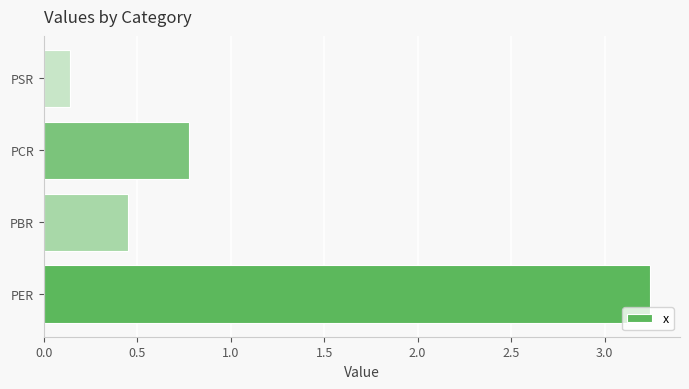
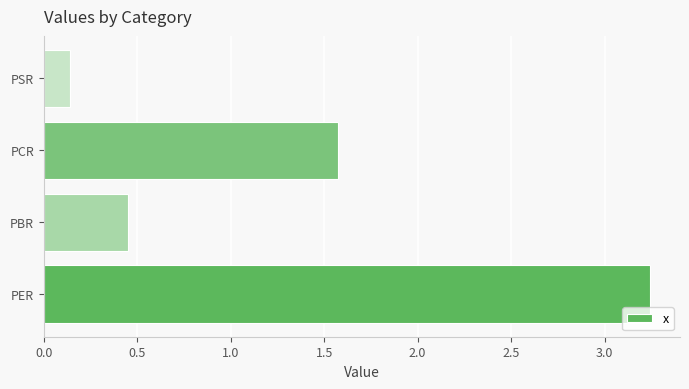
PCR: 0.78 -> 1.57
